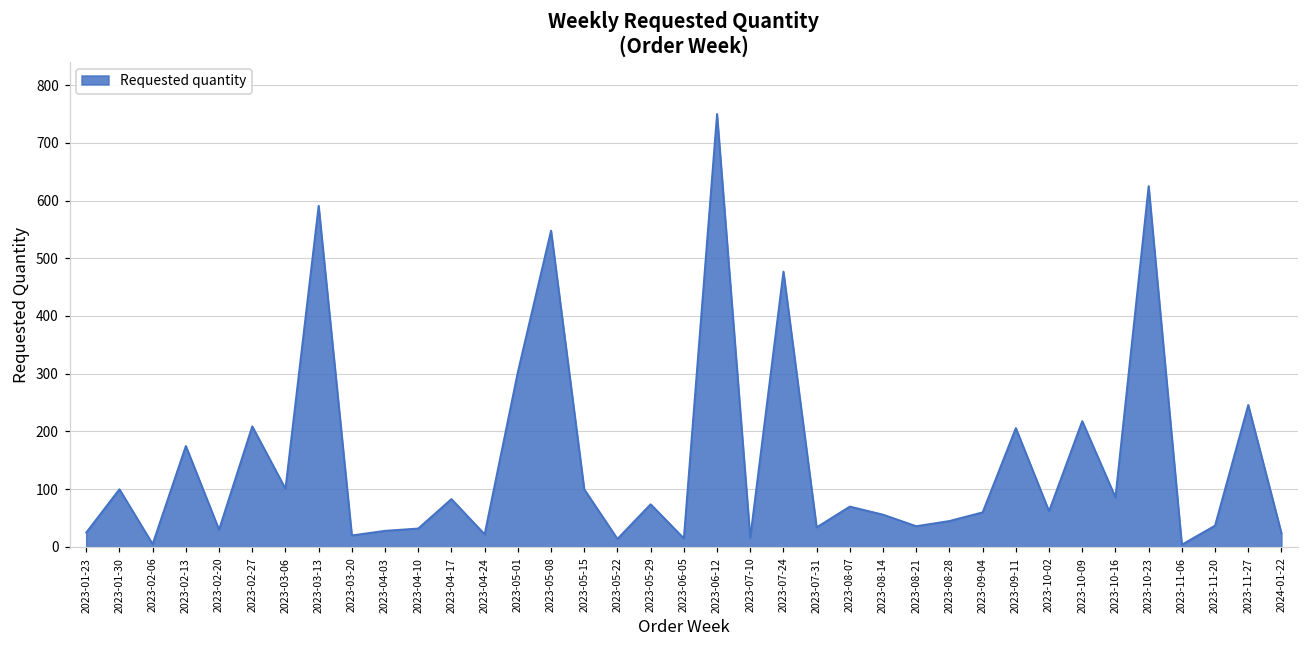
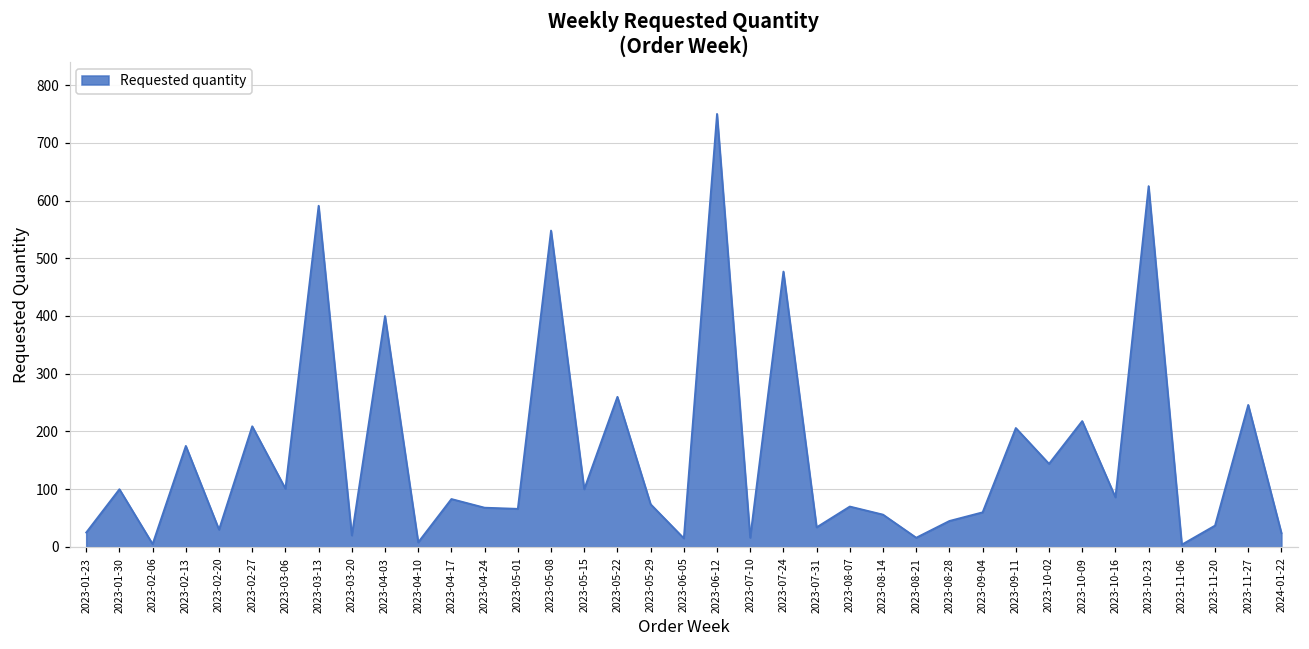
2023-04-03: 30 -> 400
2023-04-10: 30 -> 10
2023-04-24: 20 -> 70
2023-05-01: 300 -> 70
2023-05-22: 10 -> 260
2023-08-21: 40 -> 20
2023-10-02: 60 -> 140
